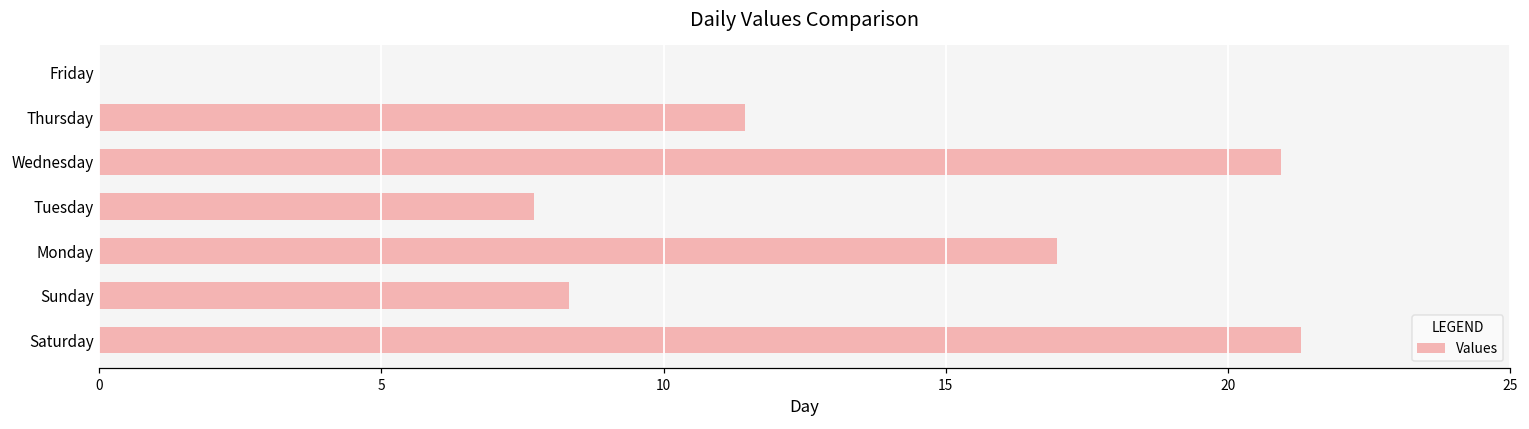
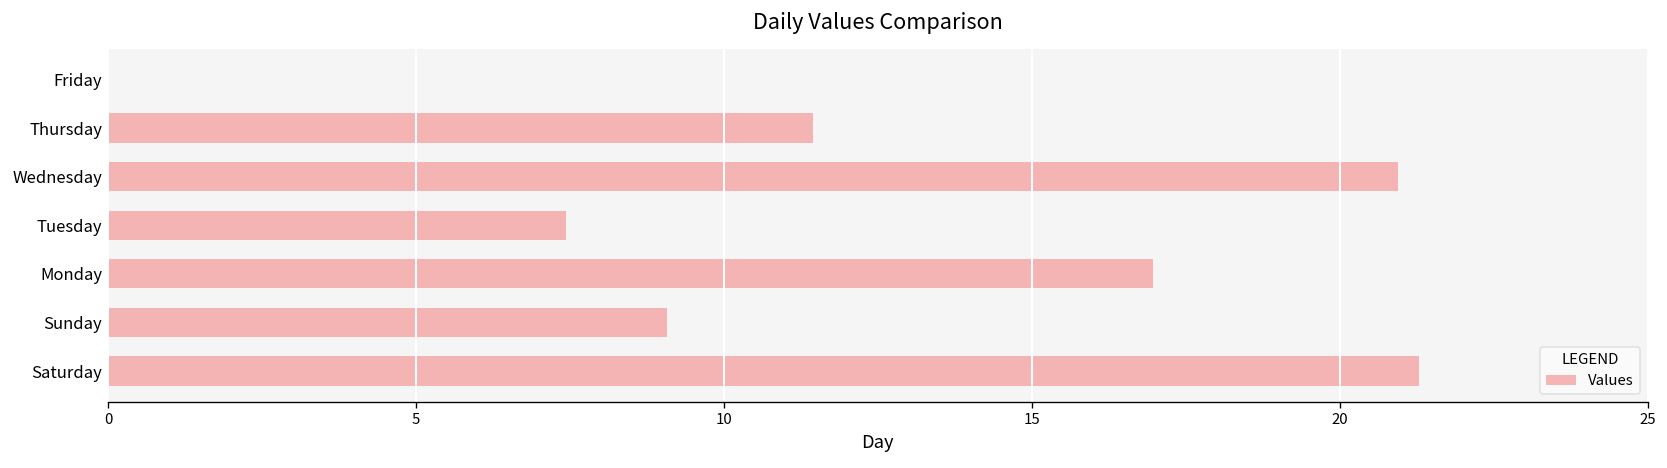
Tuesday: 7.7 -> 7.4
Sunday: 8.3 -> 9.1
